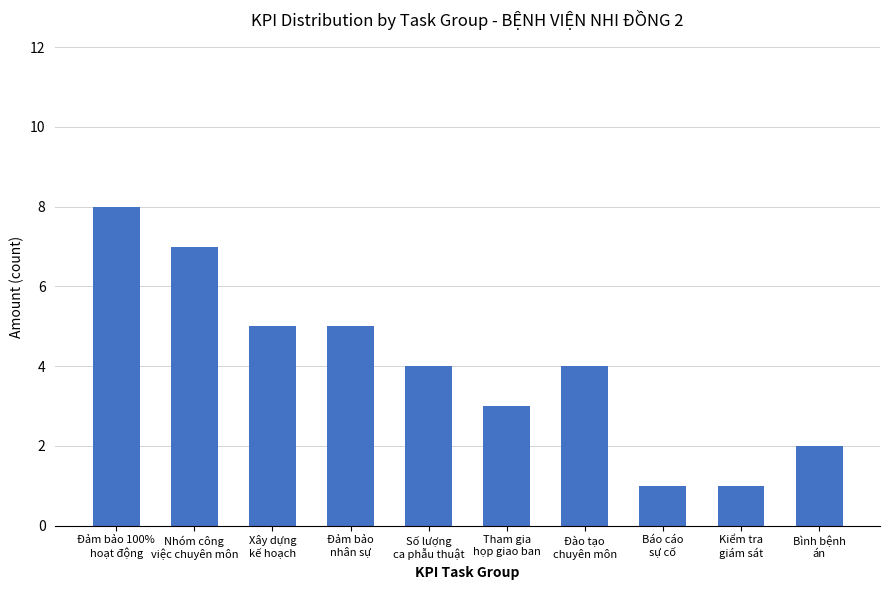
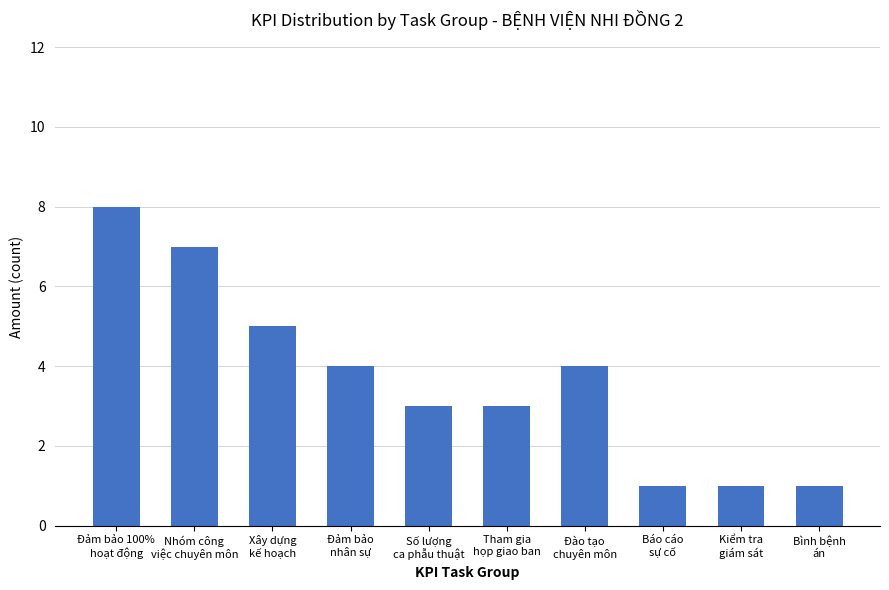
Đảm bảo nhân sự: 5 -> 4
Số lượng ca phẫu thuật: 4 -> 3
Bình bệnh án: 2 -> 1
